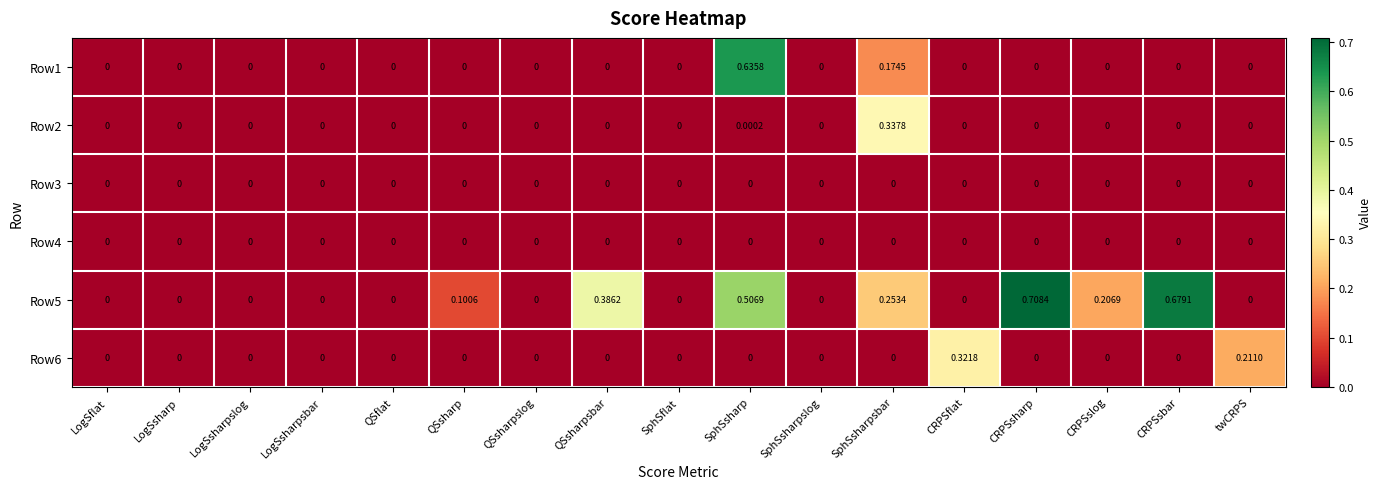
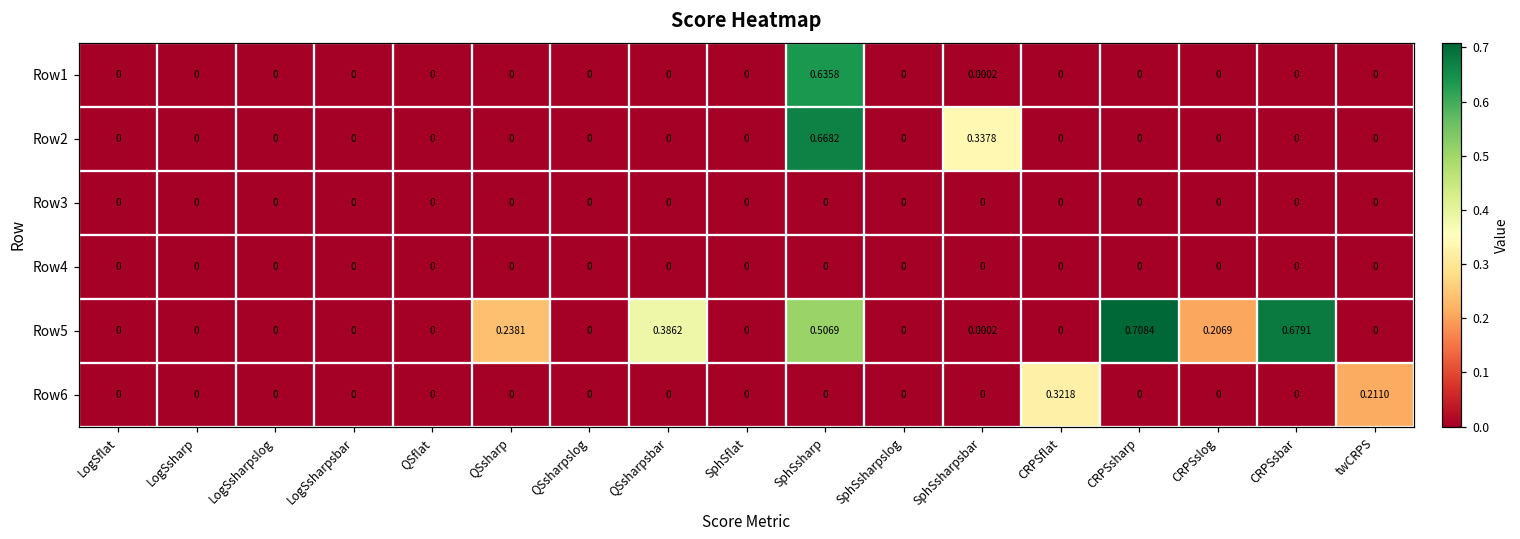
Row1, SphSsharpsbar: 0.1745 -> 0.0002
Row2, SphSsharp: 0.0002 -> 0.6682
Row5, QSsharp: 0.1006 -> 0.2381
Row5, SphSsharpsbar: 0.2534 -> 0.0002
